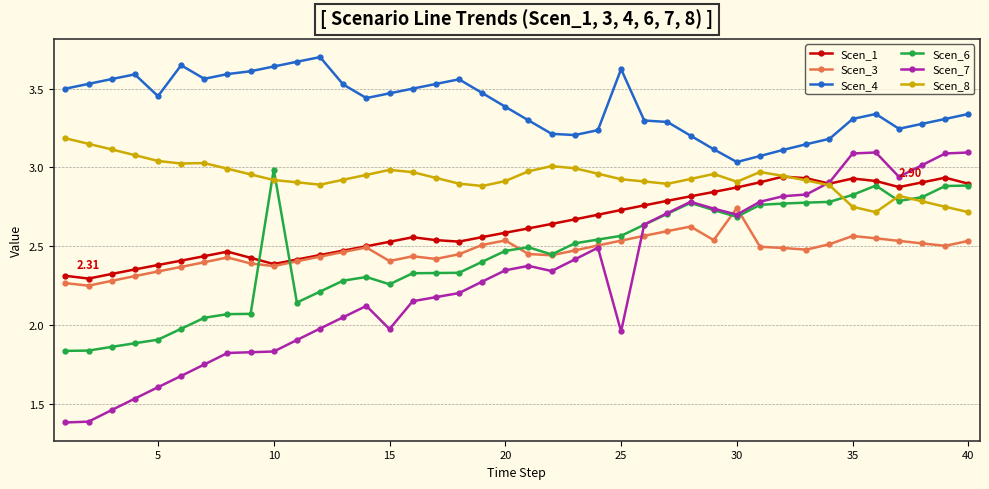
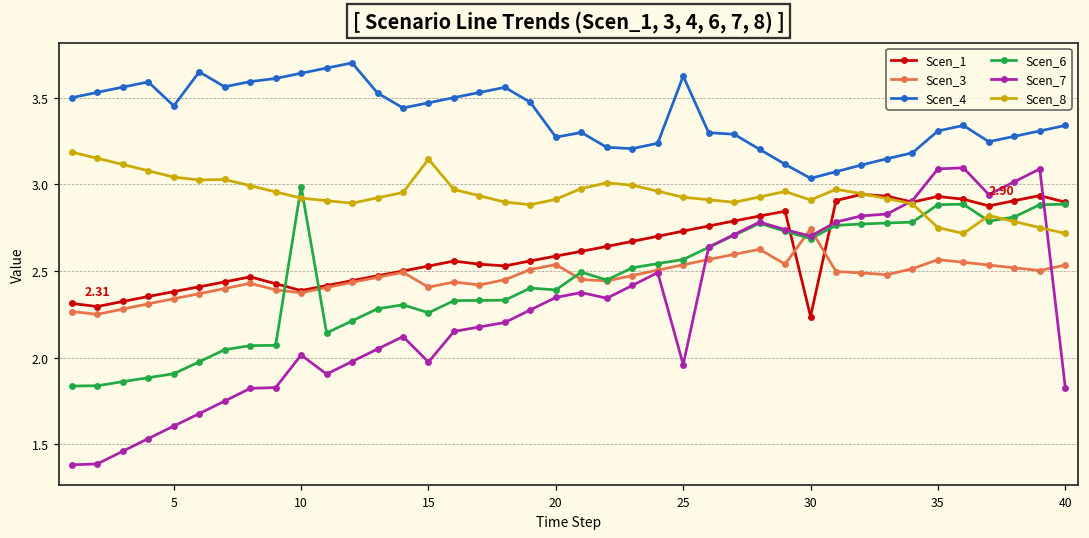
Scen_7, 10: 1.83 -> 2.01
Scen_8, 15: 2.98 -> 3.14
Scen_4, 20: 3.38 -> 3.27
Scen_6, 20: 2.47 -> 2.39
Scen_1, 30: 2.87 -> 2.24
Scen_6, 35: 2.83 -> 2.88
Scen_7, 40: 3.09 -> 1.83
